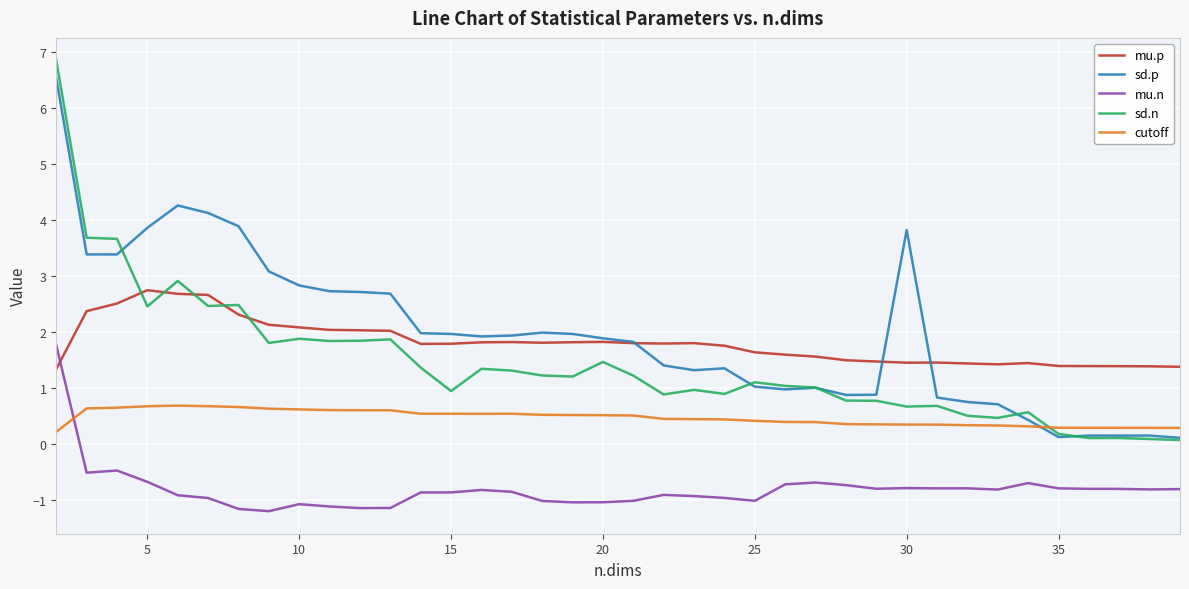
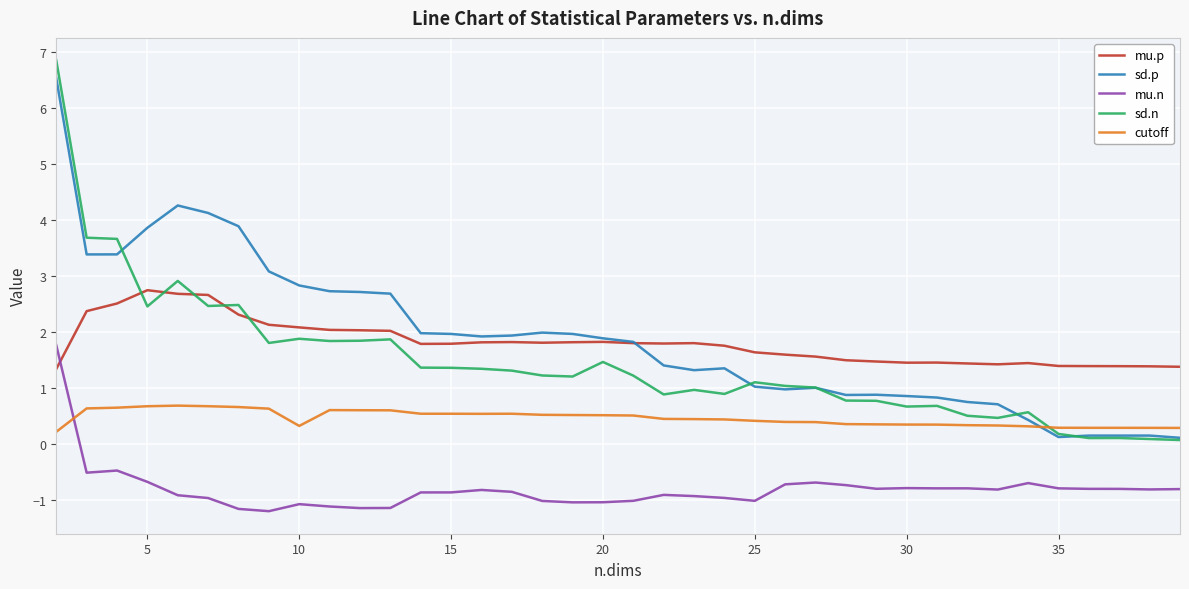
cutoff, 10: 0.6 -> 0.3
sd.n, 15: 0.9 -> 1.4
sd.p, 30: 3.8 -> 0.9
